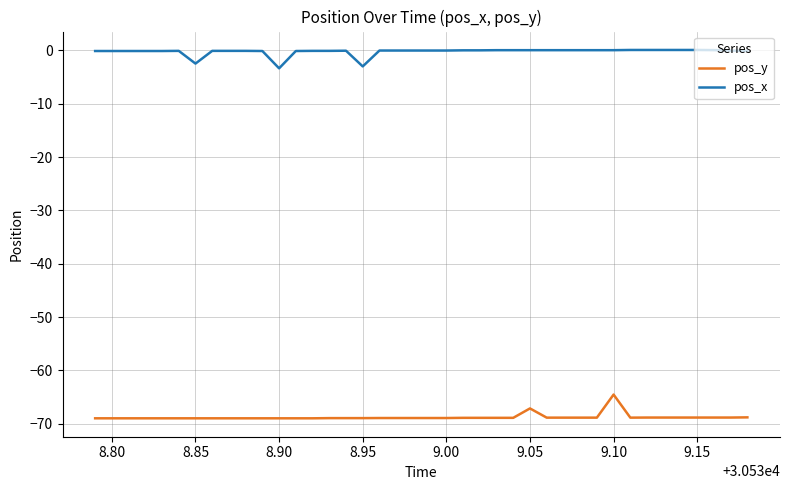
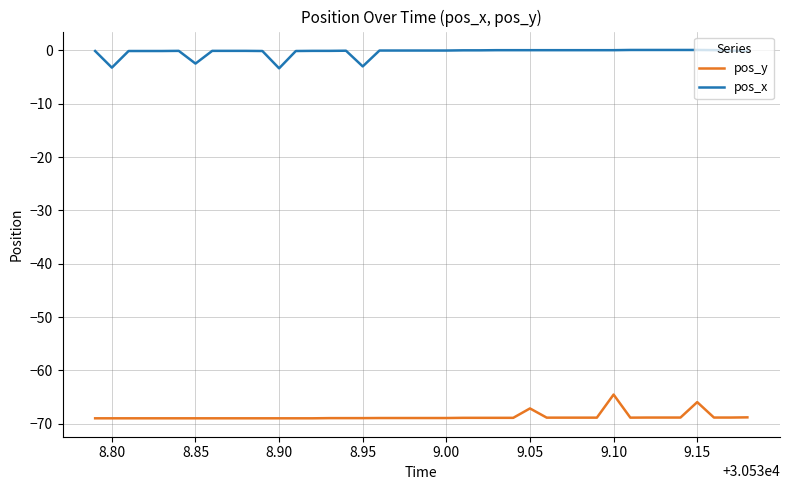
pos_x, 8.80: 0 -> -3
pos_y, 9.15: -69 -> -66
